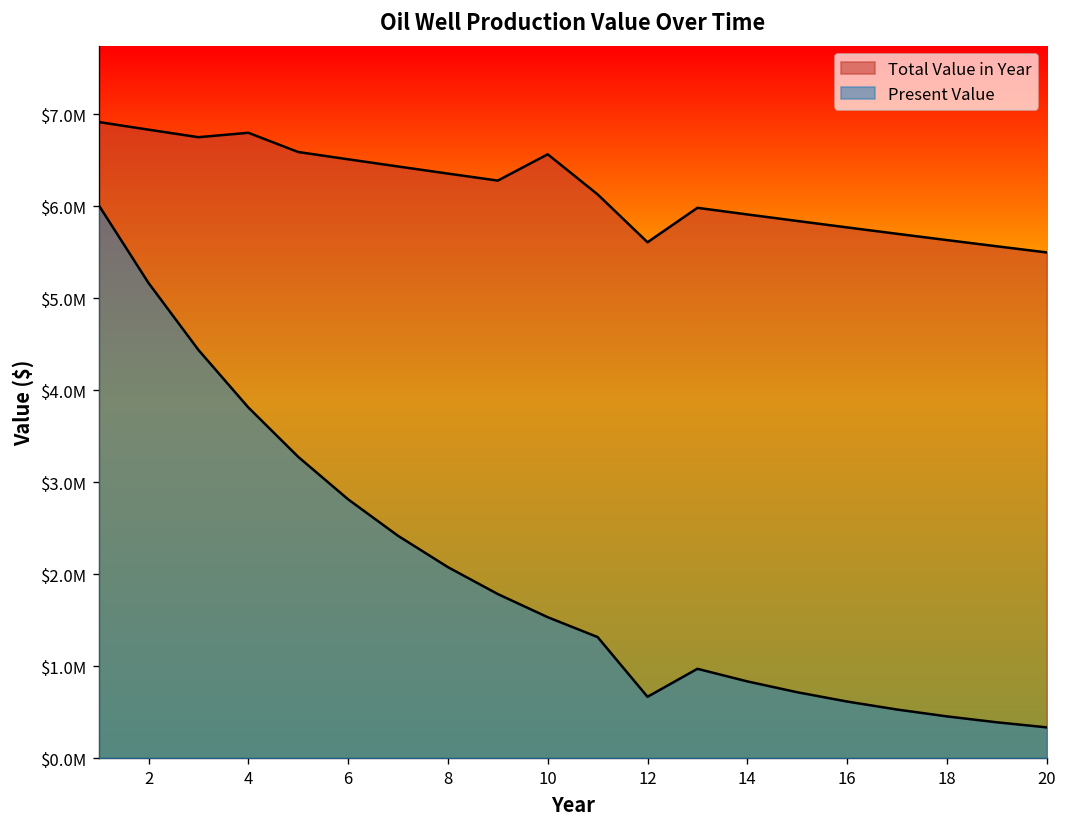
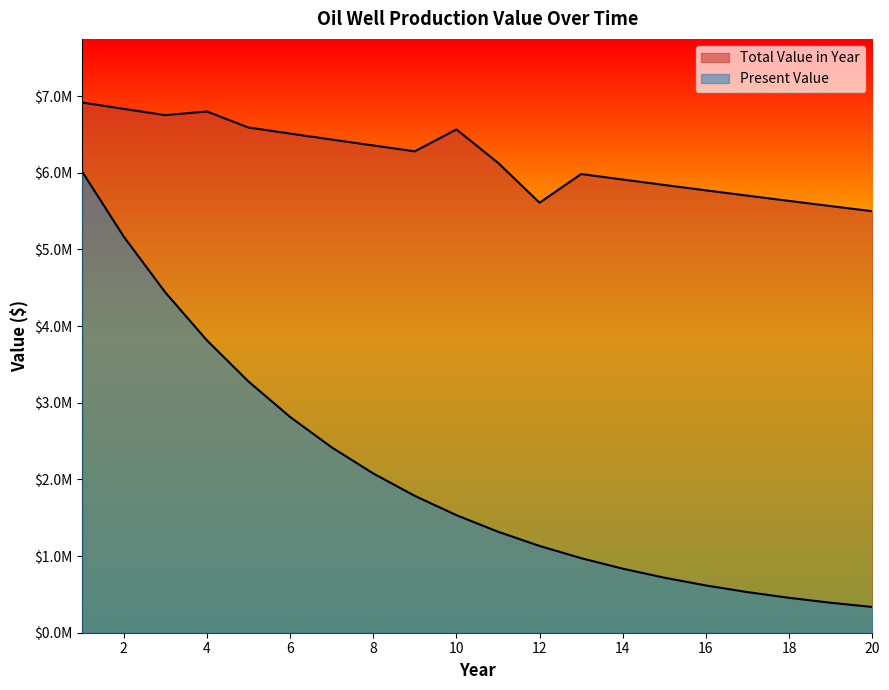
Present Value, 12: $700000 -> $1100000
